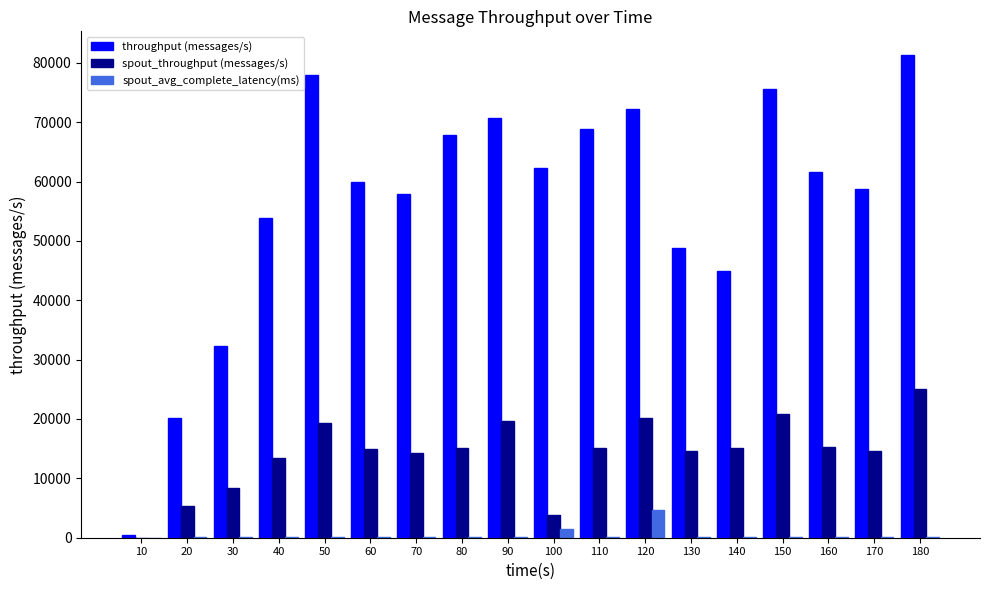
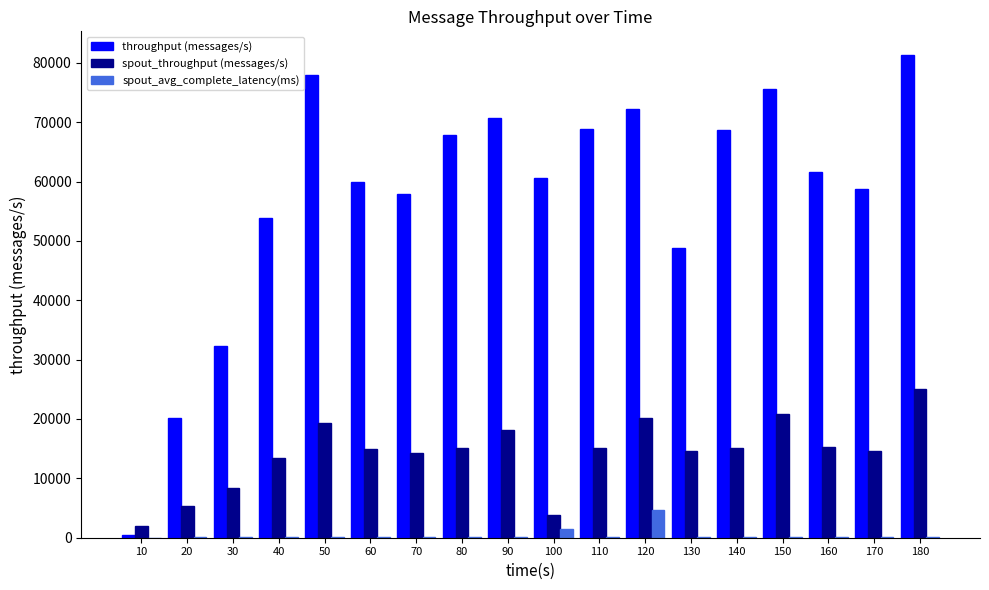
spout_throughput (messages/s), 10: 0 -> 2000
spout_throughput (messages/s), 90: 20000 -> 18000
throughput (messages/s), 100: 62000 -> 61000
throughput (messages/s), 140: 45000 -> 69000
